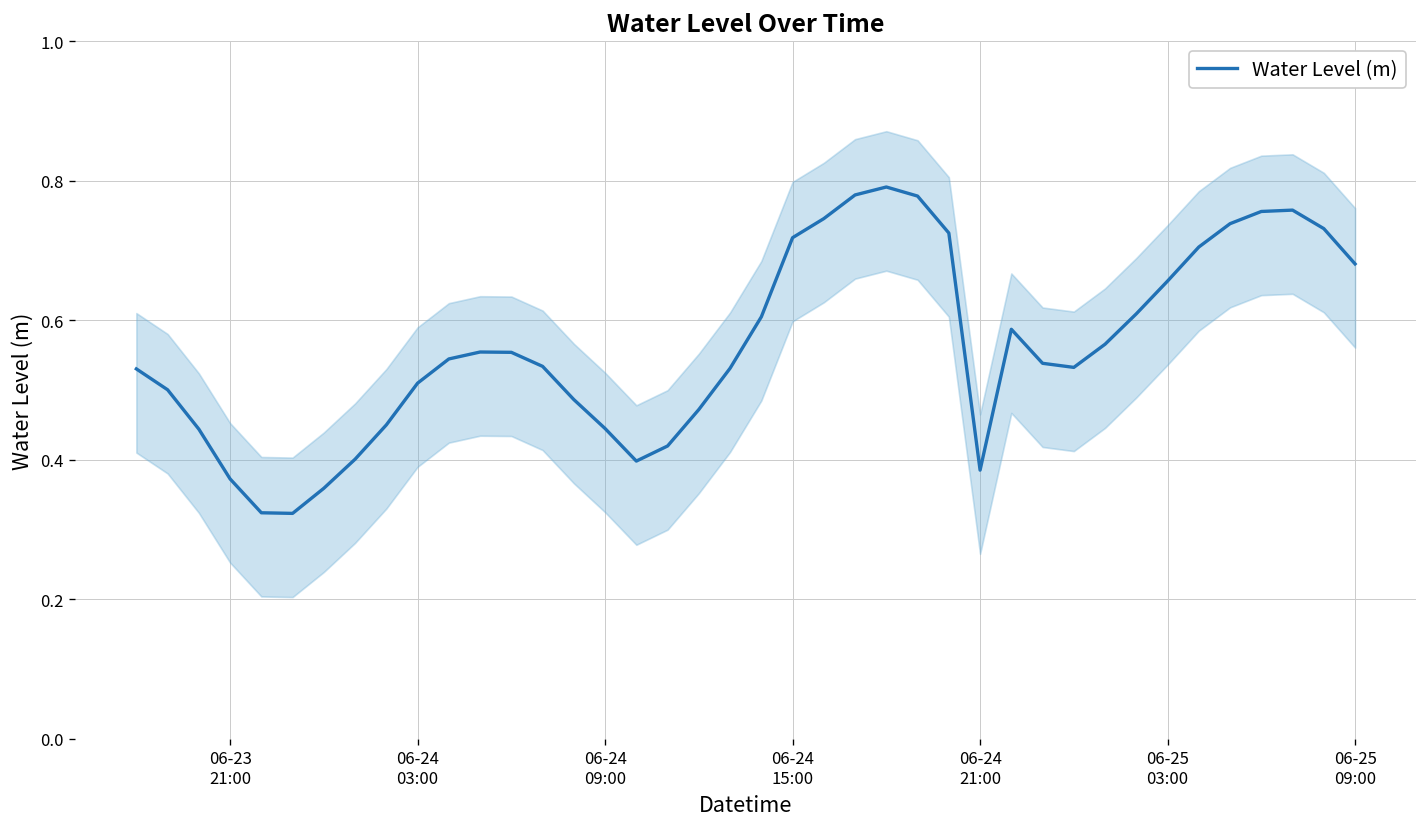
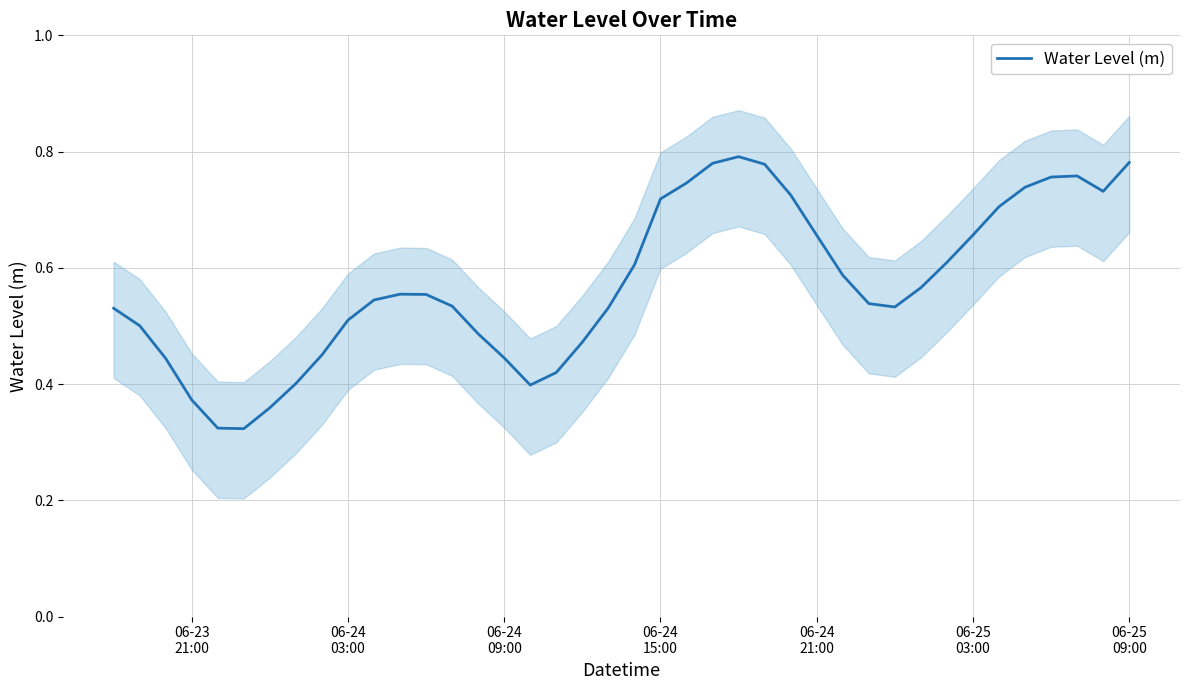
Water Level (m), 06-24 21:00: 0.39 -> 0.66
Water Level (m), 06-25 09:00: 0.68 -> 0.78
